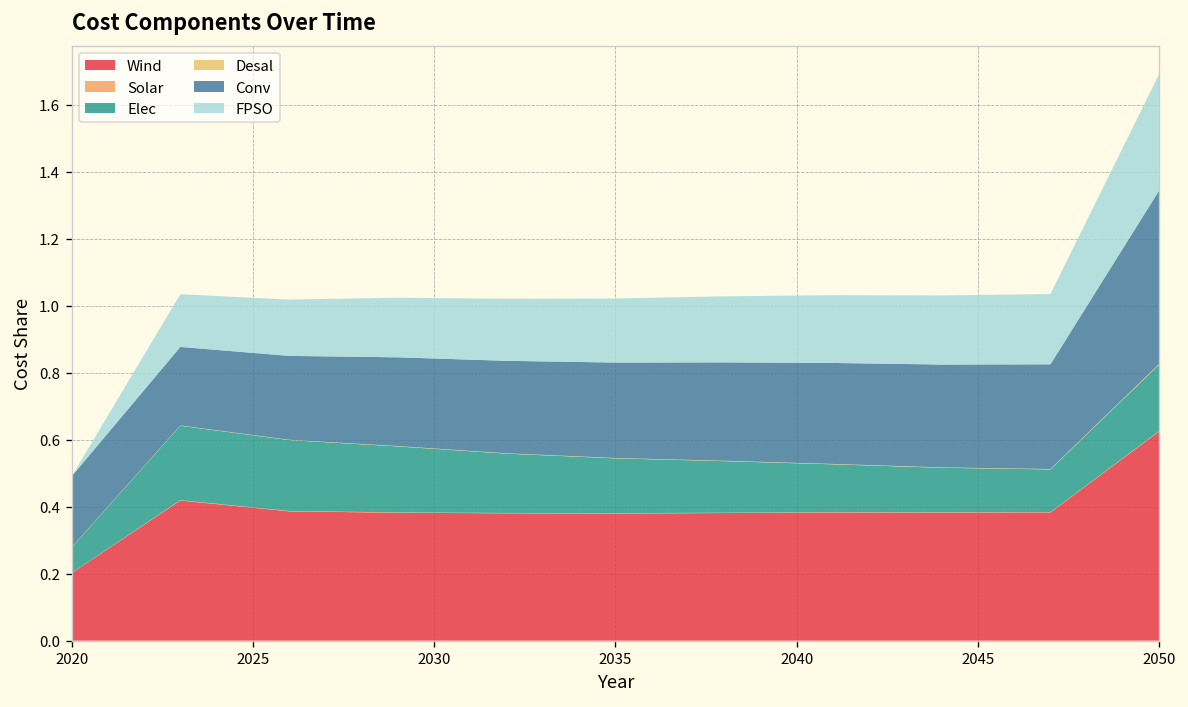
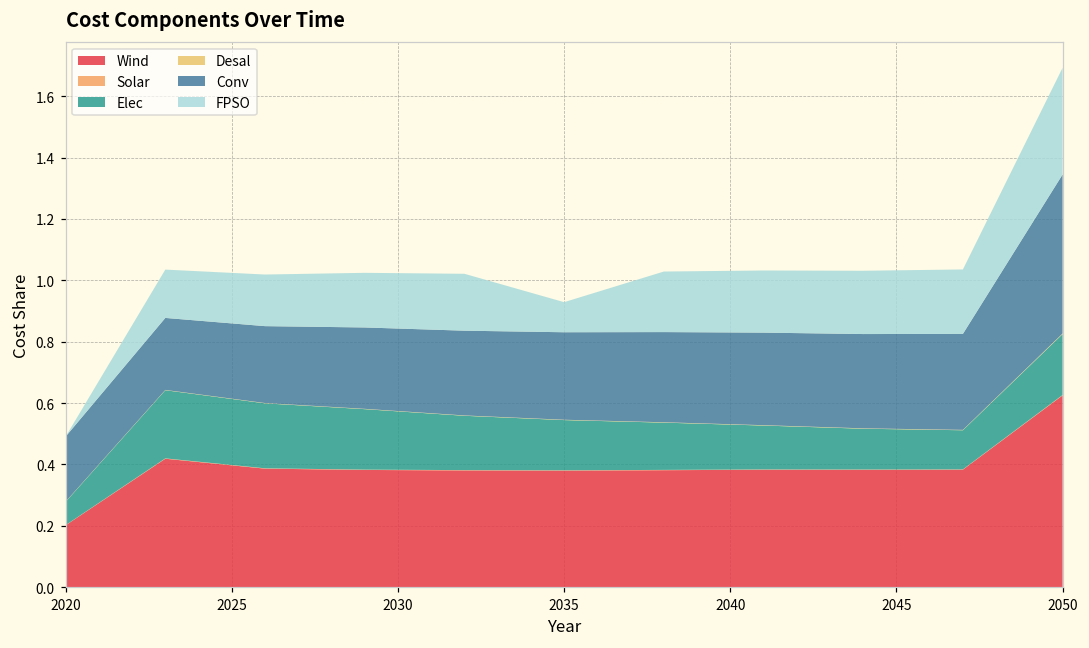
FPSO, 2035: 0.19 -> 0.10
